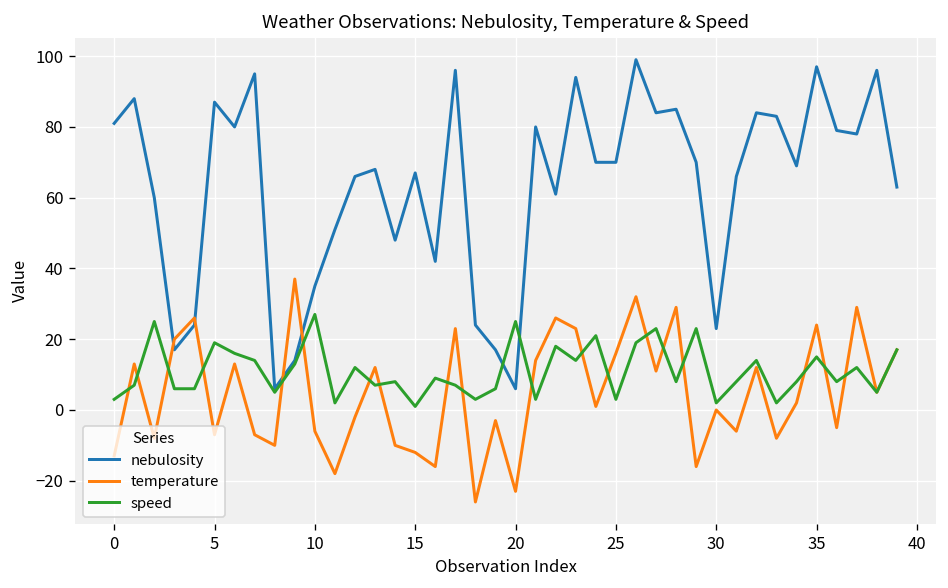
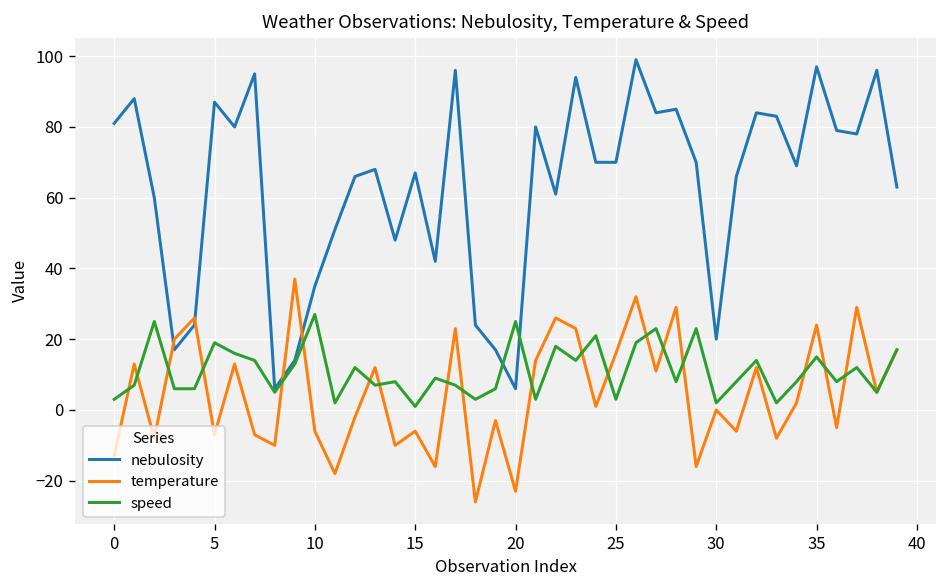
temperature, 15: -12 -> -6
nebulosity, 30: 23 -> 20
